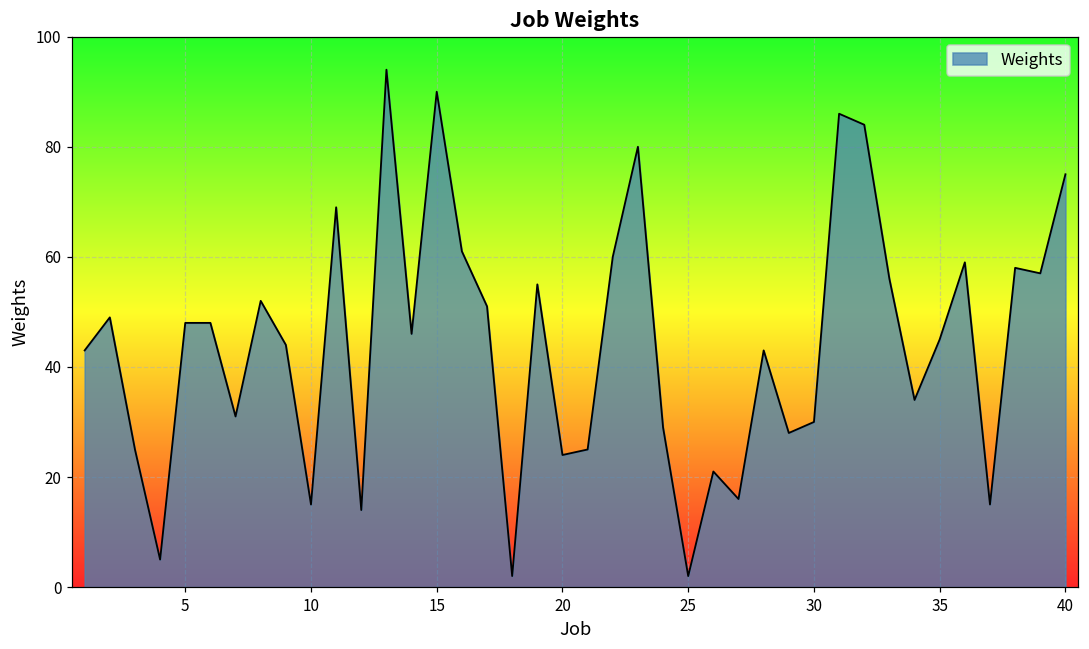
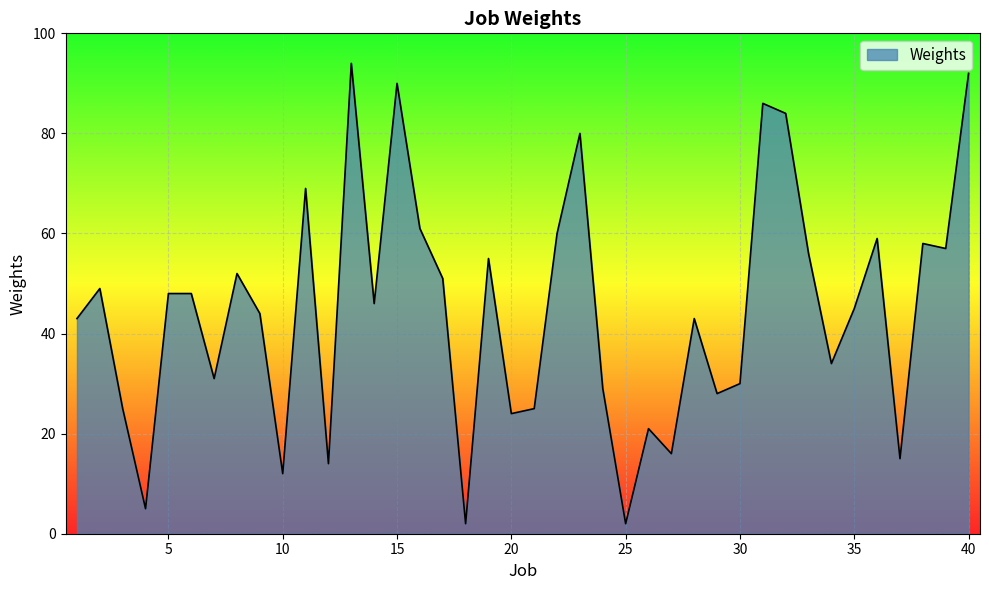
10: 15 -> 12
40: 75 -> 92
